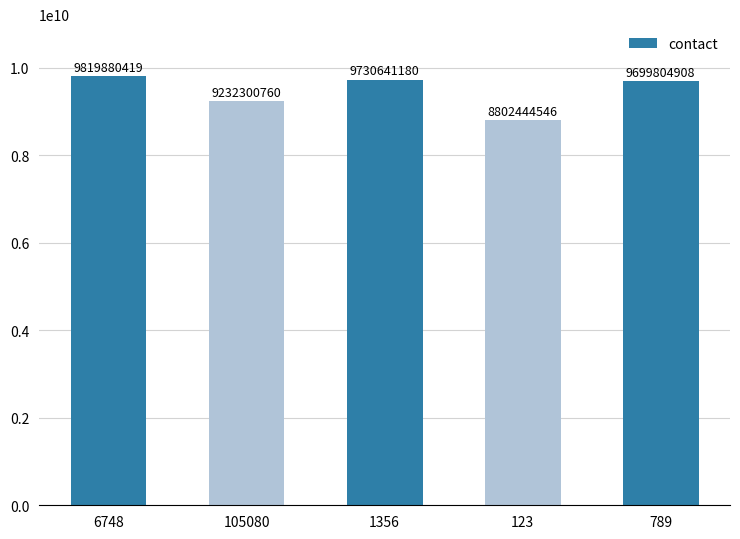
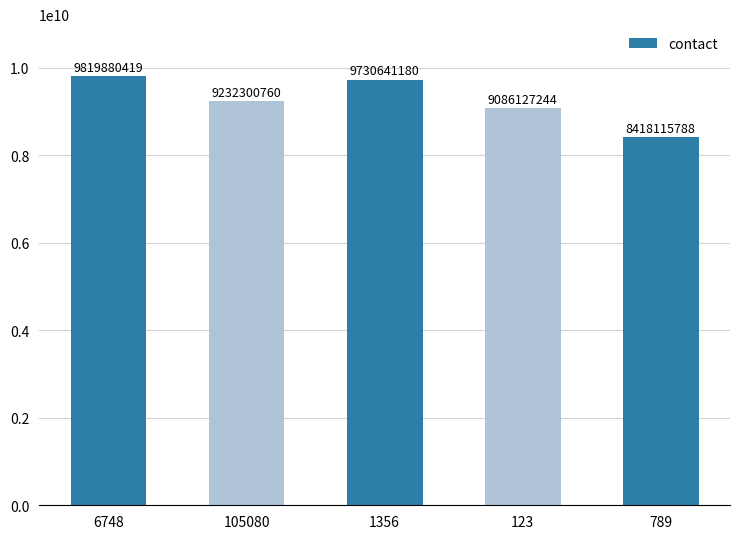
123: 8802444546 -> 9086127244
789: 9699804908 -> 8418115788
